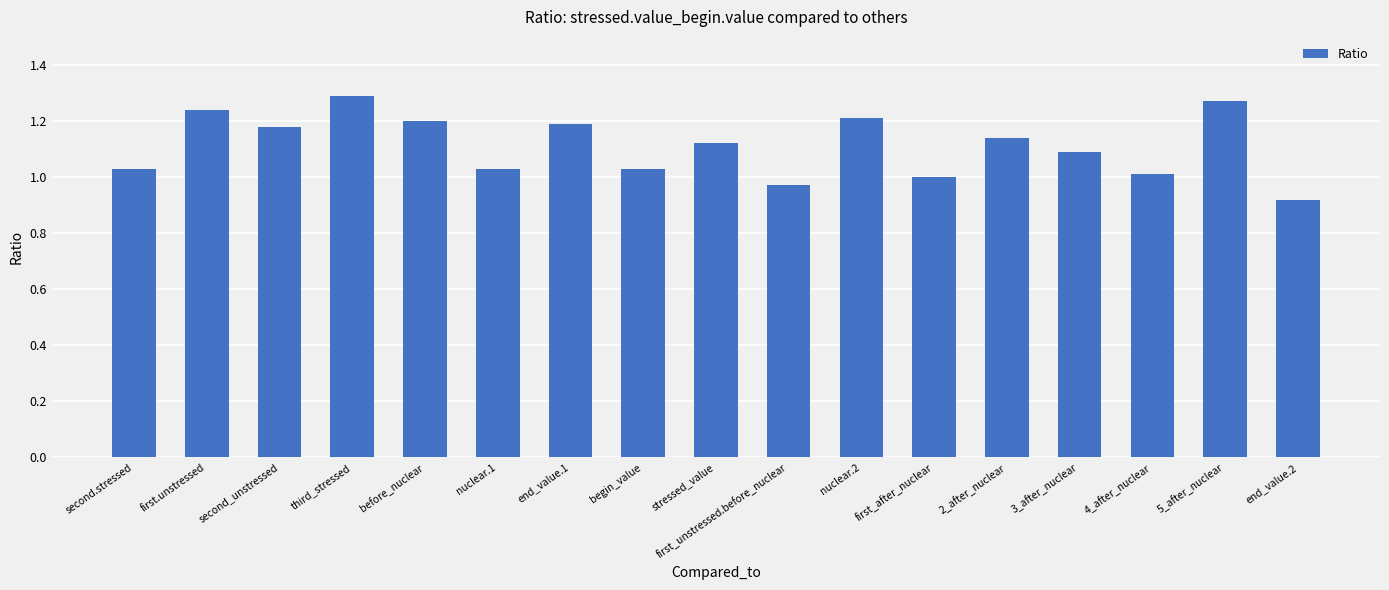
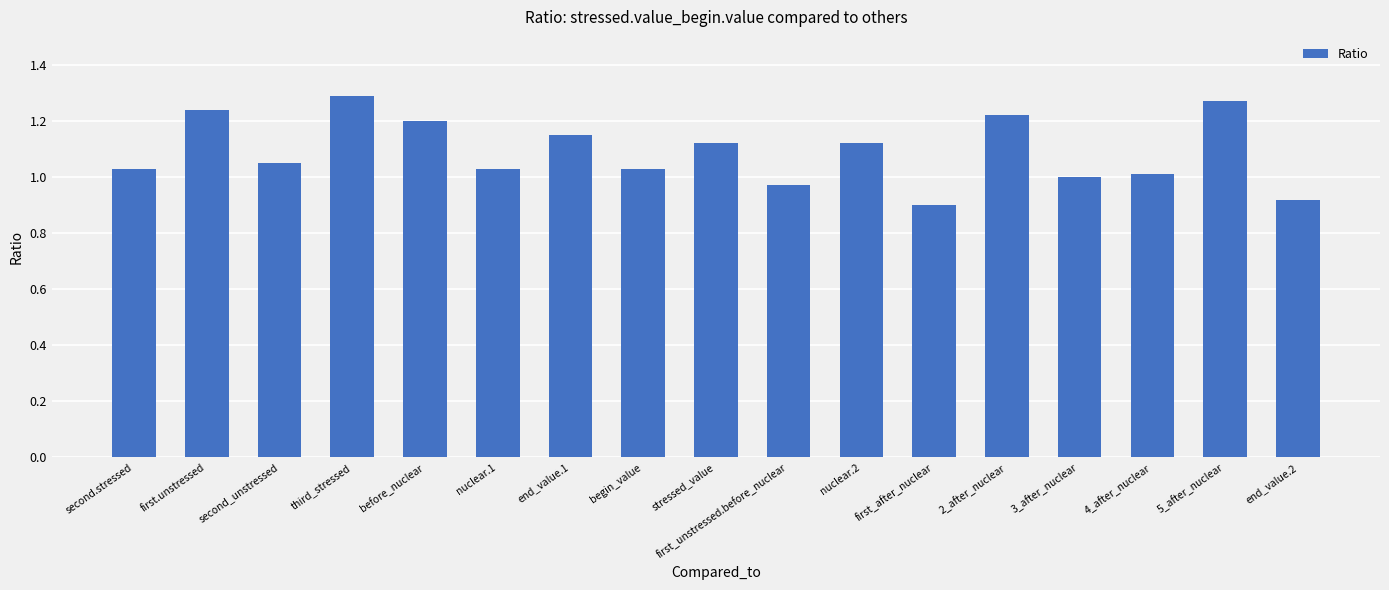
second_unstressed: 1.18 -> 1.05
end_value.1: 1.19 -> 1.15
nuclear.2: 1.21 -> 1.12
first_after_nuclear: 1.0 -> 0.9
2_after_nuclear: 1.14 -> 1.22
3_after_nuclear: 1.09 -> 1.00
